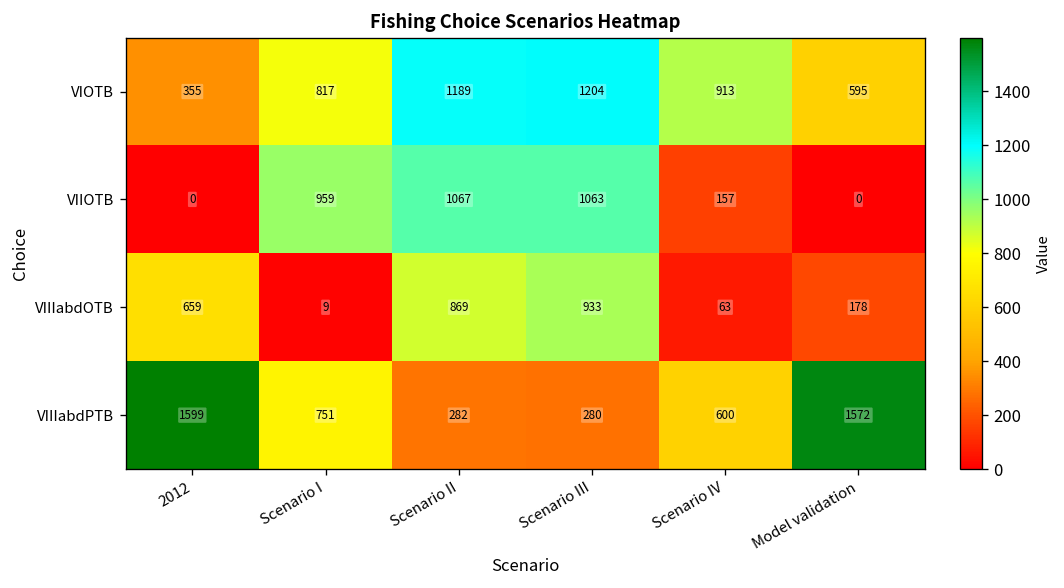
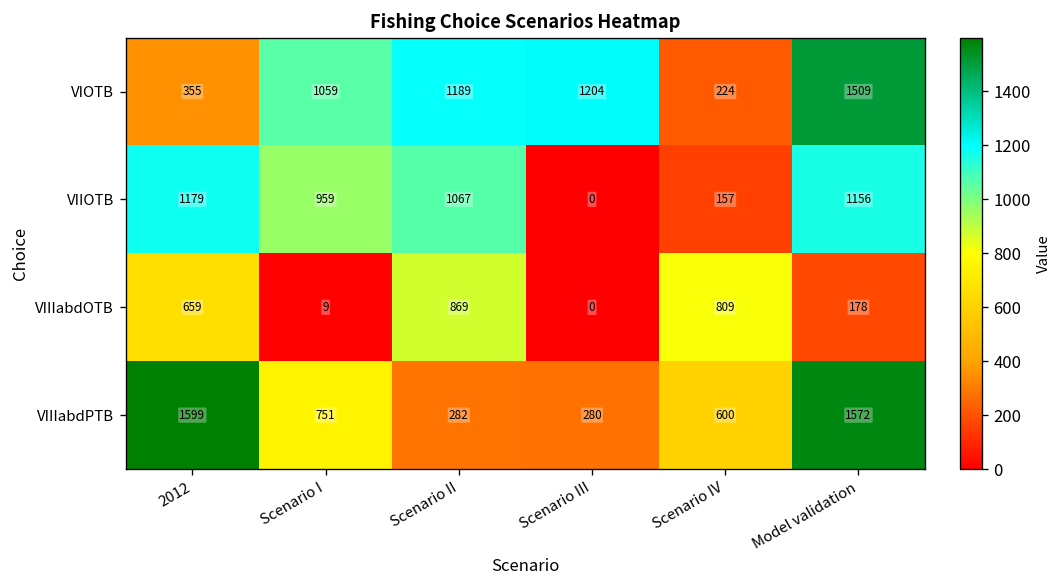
VIOTB, Scenario I: 817 -> 1059
VIOTB, Scenario IV: 913 -> 224
VIOTB, Model validation: 595 -> 1509
VIIOTB, 2012: 0 -> 1179
VIIOTB, Scenario III: 1063 -> 0
VIIOTB, Model validation: 0 -> 1156
VIIIabdOTB, Scenario III: 933 -> 0
VIIIabdOTB, Scenario IV: 63 -> 809
